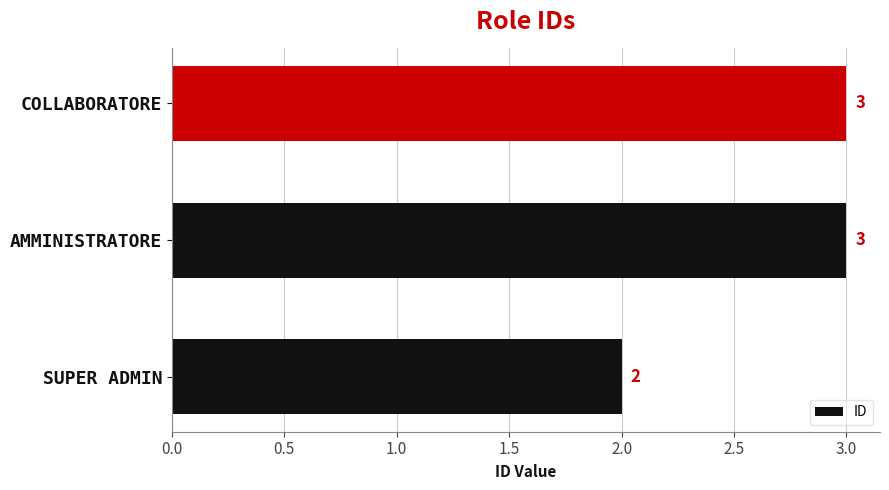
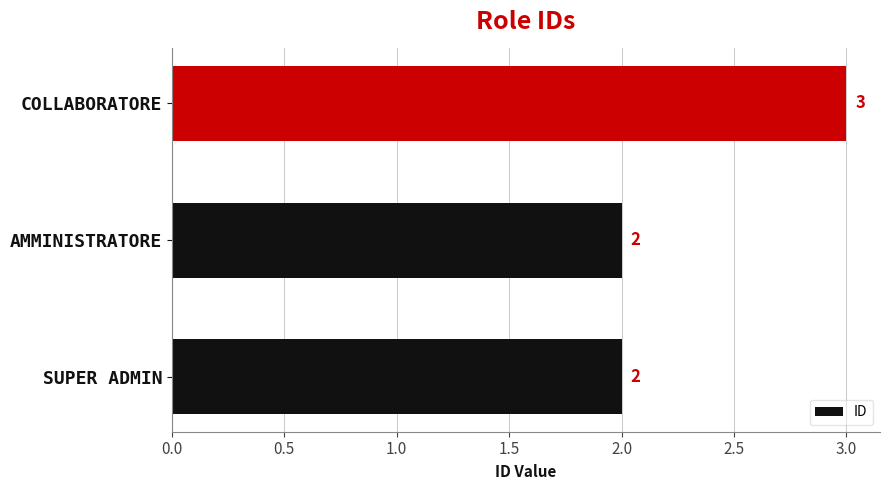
AMMINISTRATORE: 3 -> 2
